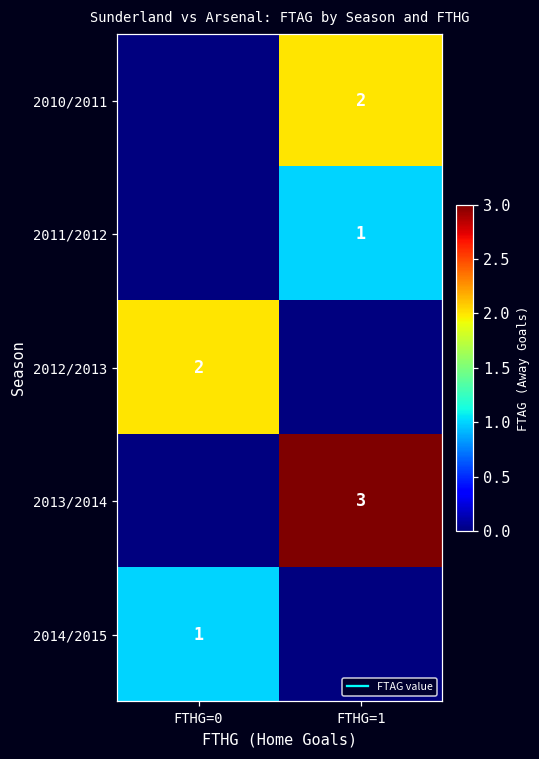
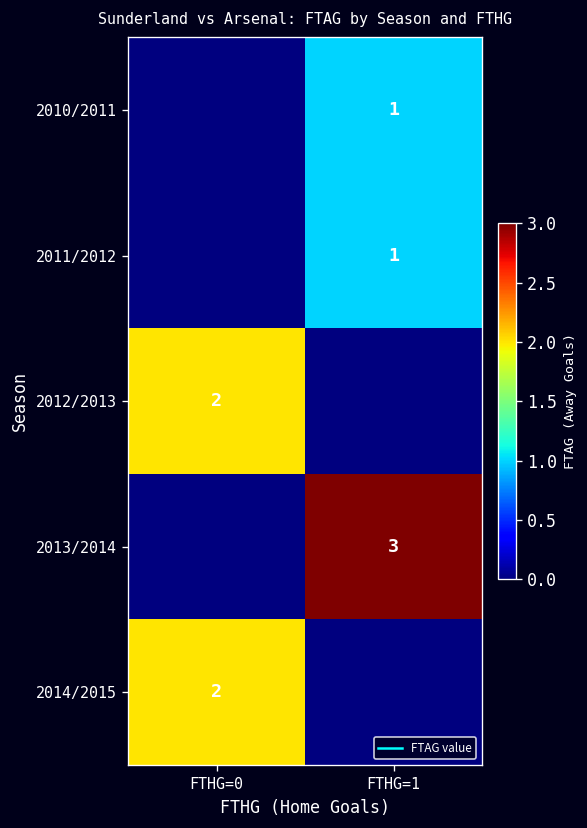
2010/2011, FTHG=1: 2 -> 1
2014/2015, FTHG=0: 1 -> 2
